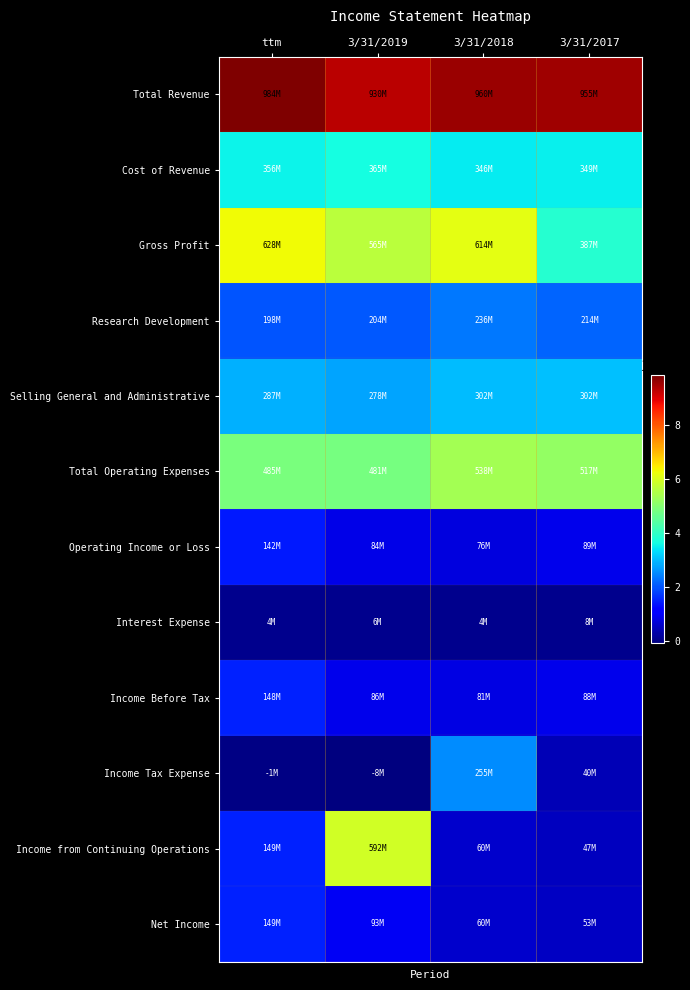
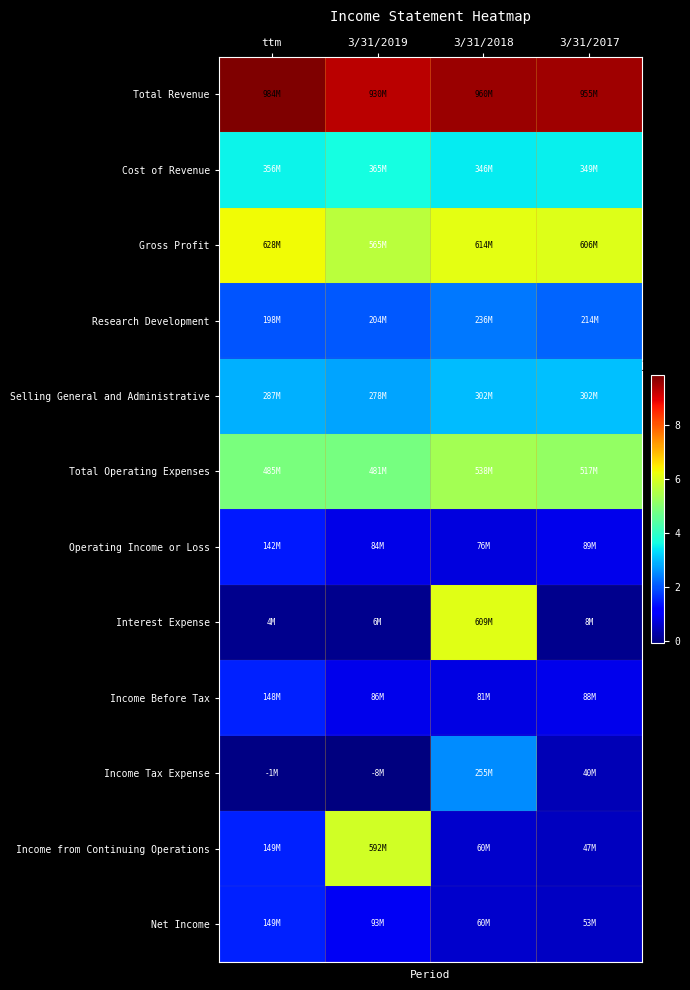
Gross Profit, 3/31/2017: 387M -> 606M
Interest Expense, 3/31/2018: 4M -> 609M
